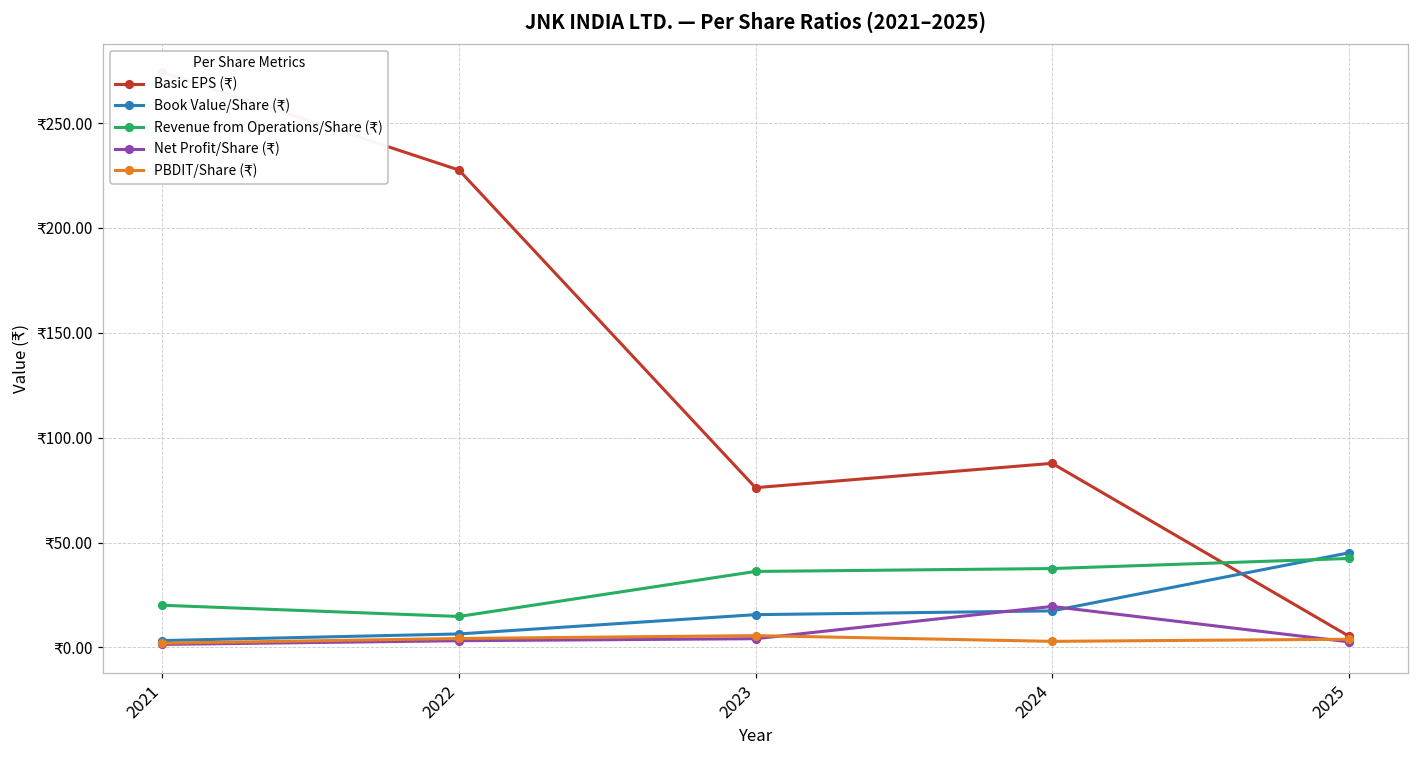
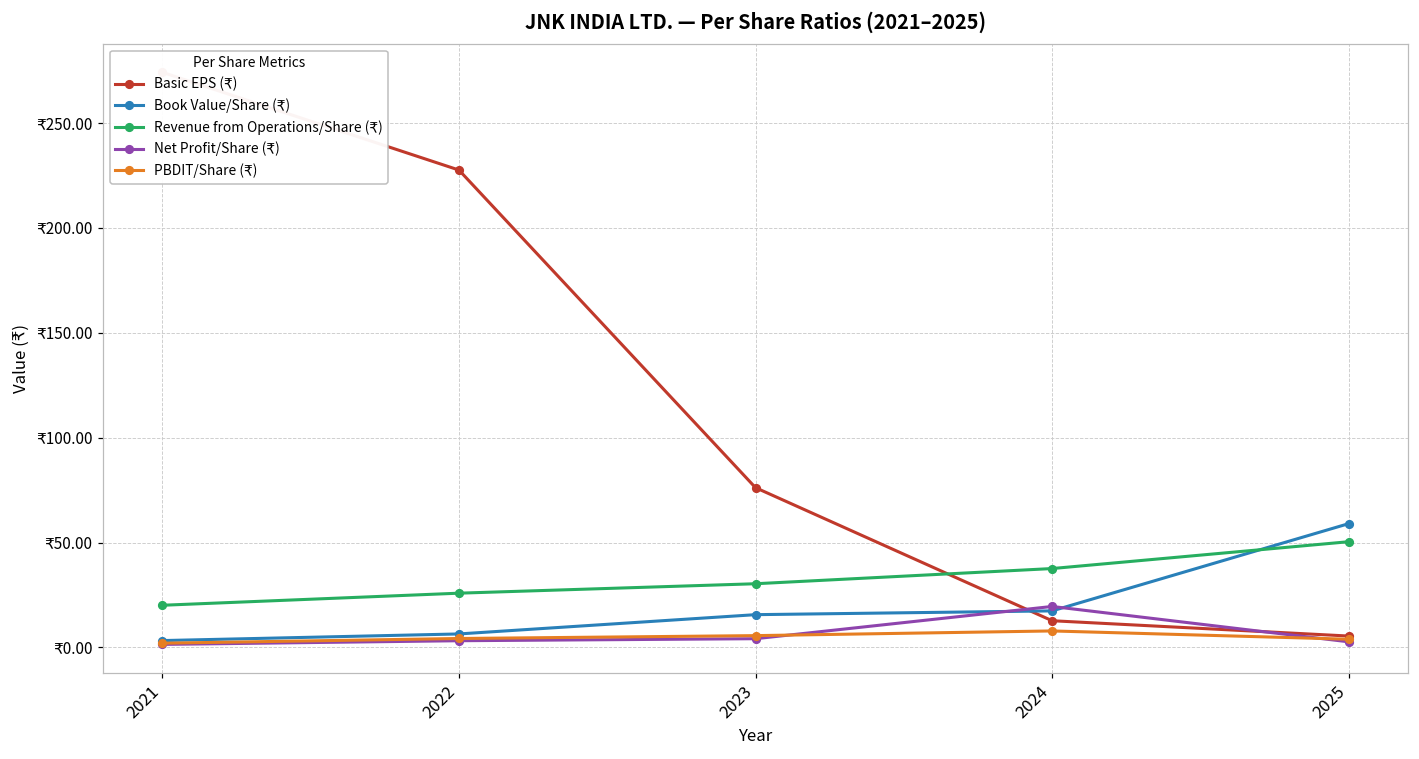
Revenue from Operations/Share (₹), 2022: ₹15 -> ₹26
Revenue from Operations/Share (₹), 2023: ₹36 -> ₹30
Basic EPS (₹), 2024: ₹88 -> ₹13
PBDIT/Share (₹), 2024: ₹3 -> ₹8
Book Value/Share (₹), 2025: ₹45 -> ₹59
Revenue from Operations/Share (₹), 2025: ₹42 -> ₹50
